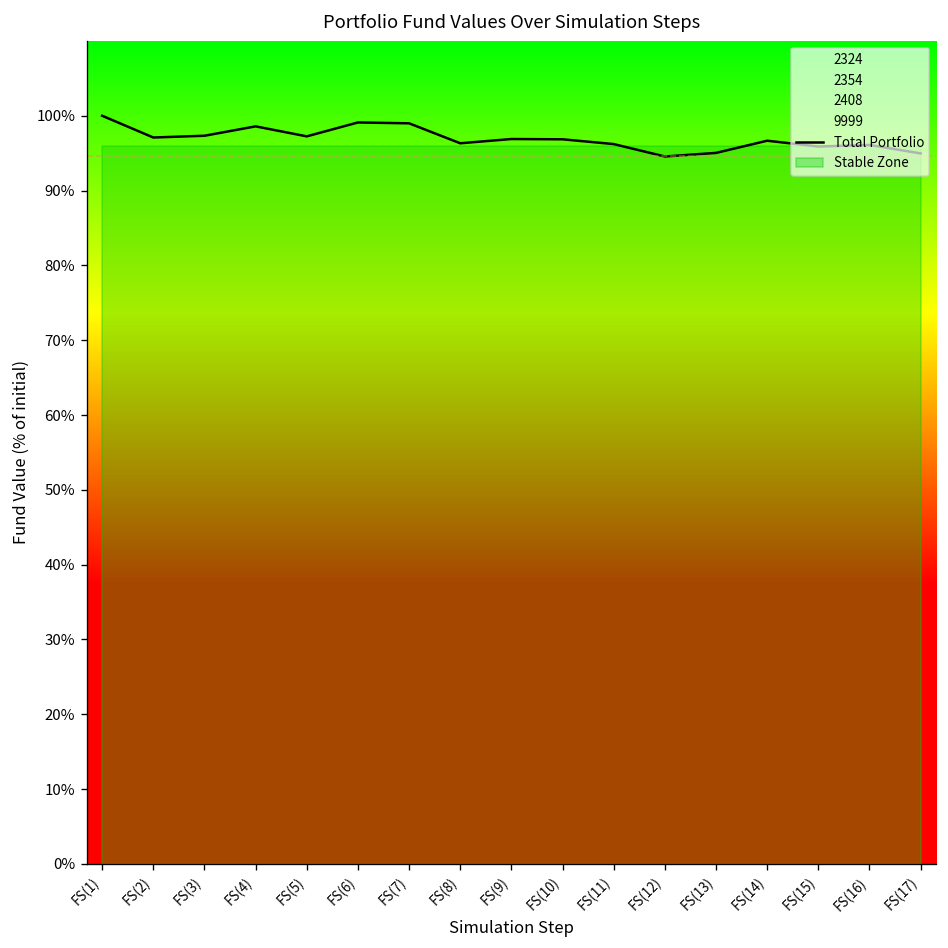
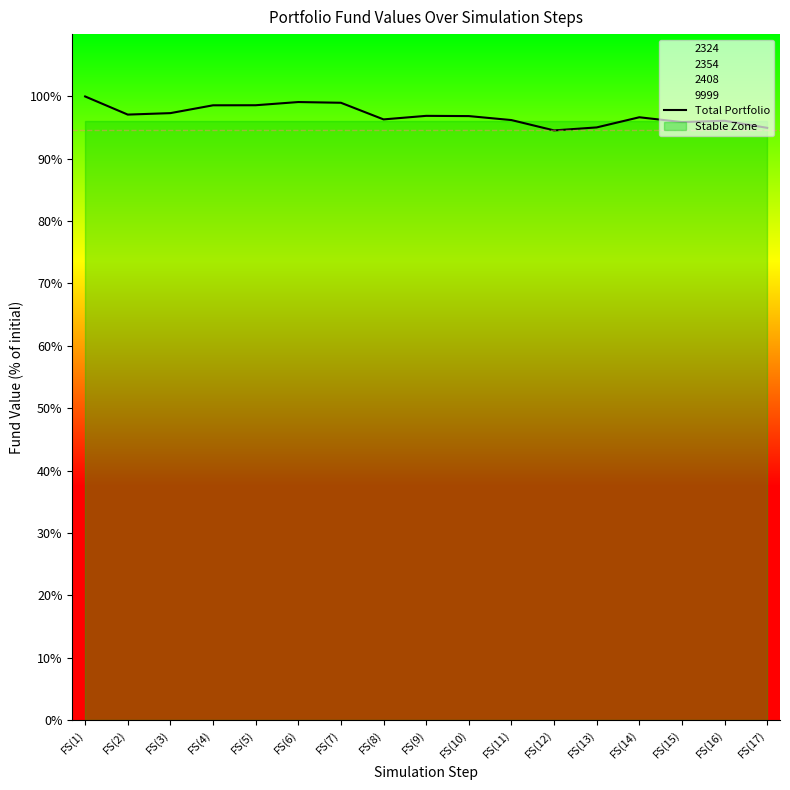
Total Portfolio, FS(5): 97% -> 99%
